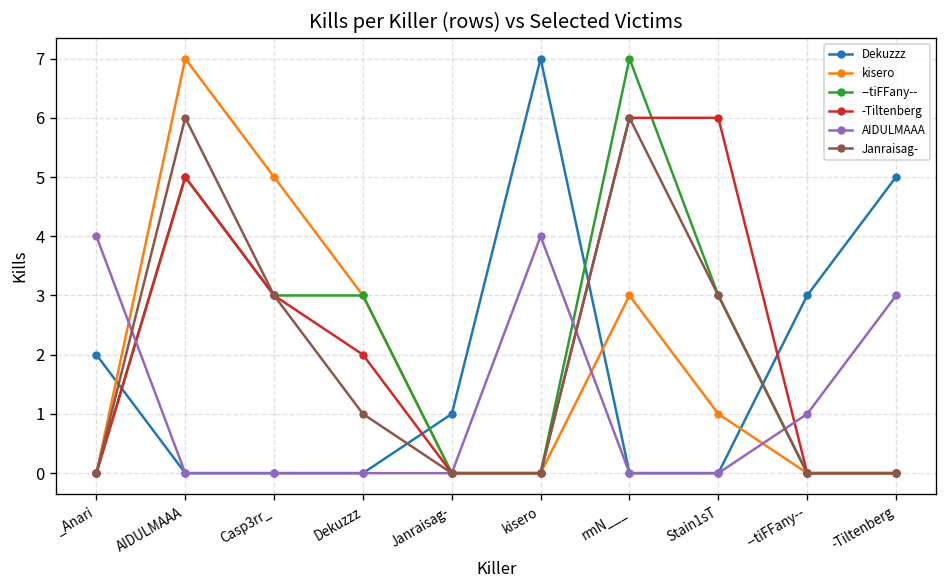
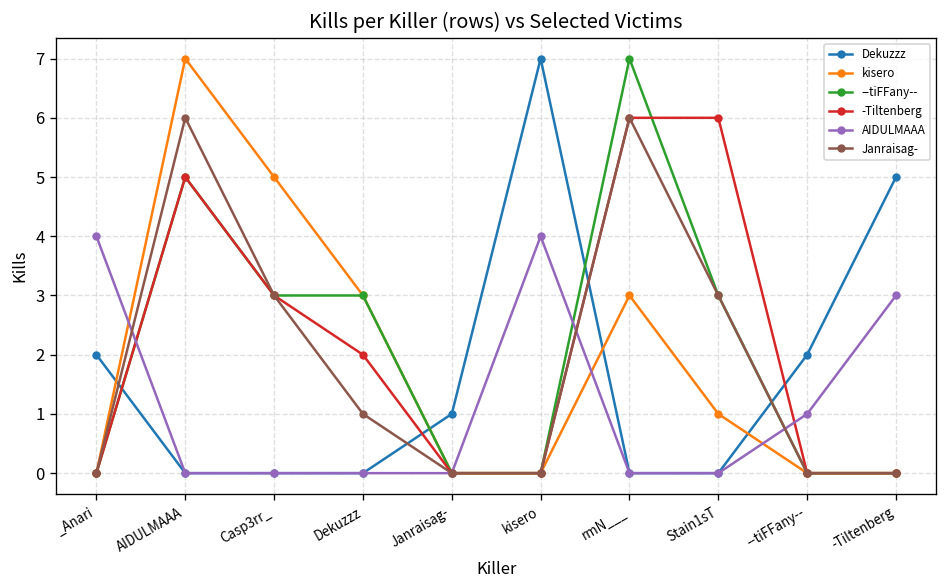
Dekuzzz, --tiFFany--: 3 -> 2
